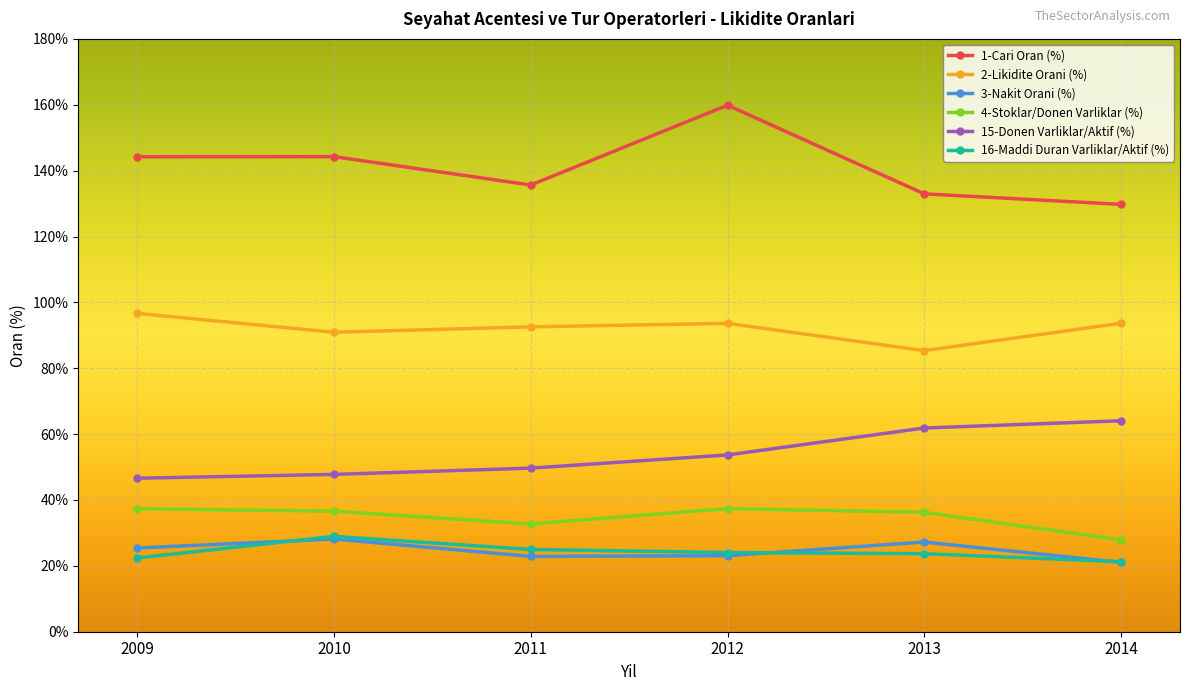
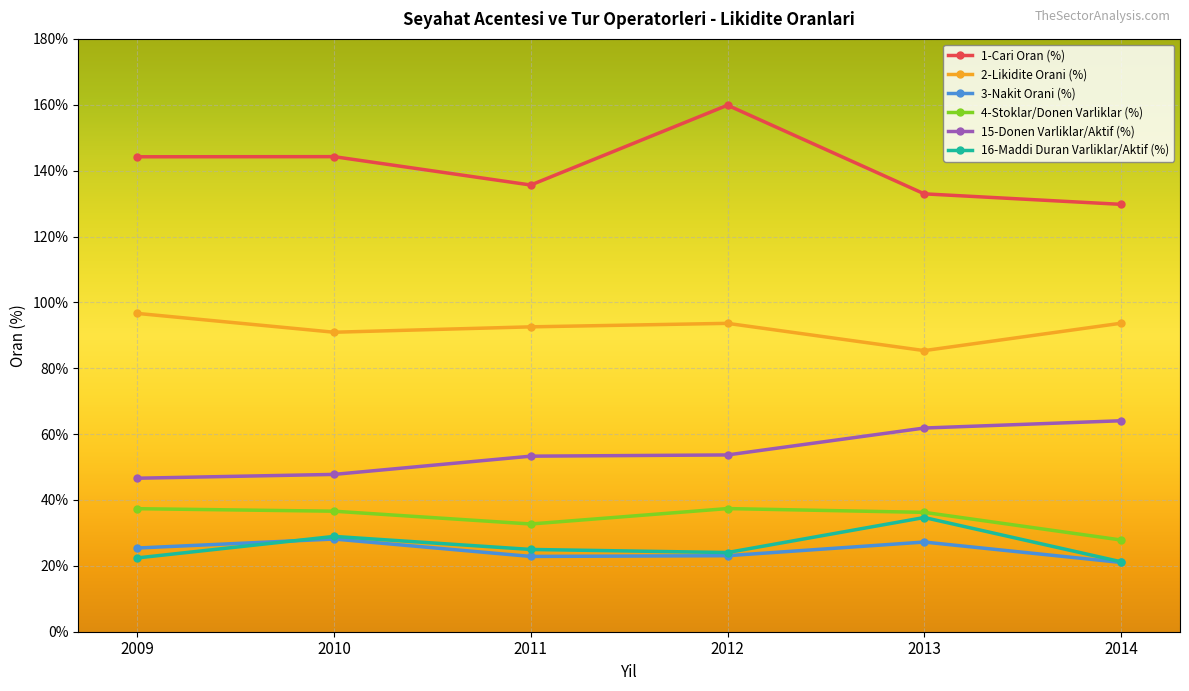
15-Donen Varliklar/Aktif (%), 2011: 50% -> 53%
16-Maddi Duran Varliklar/Aktif (%), 2013: 24% -> 35%
